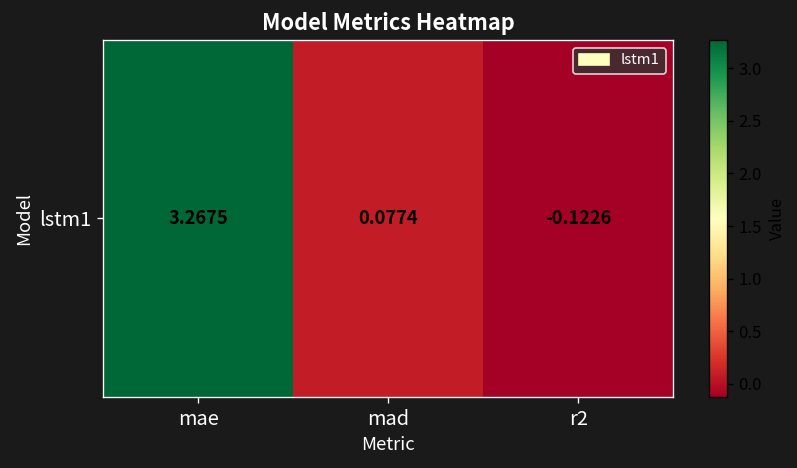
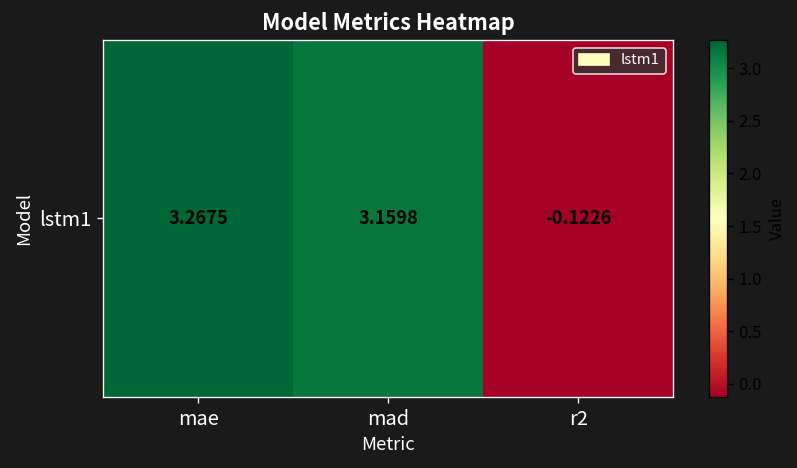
lstm1, mad: 0.0774 -> 3.1598
